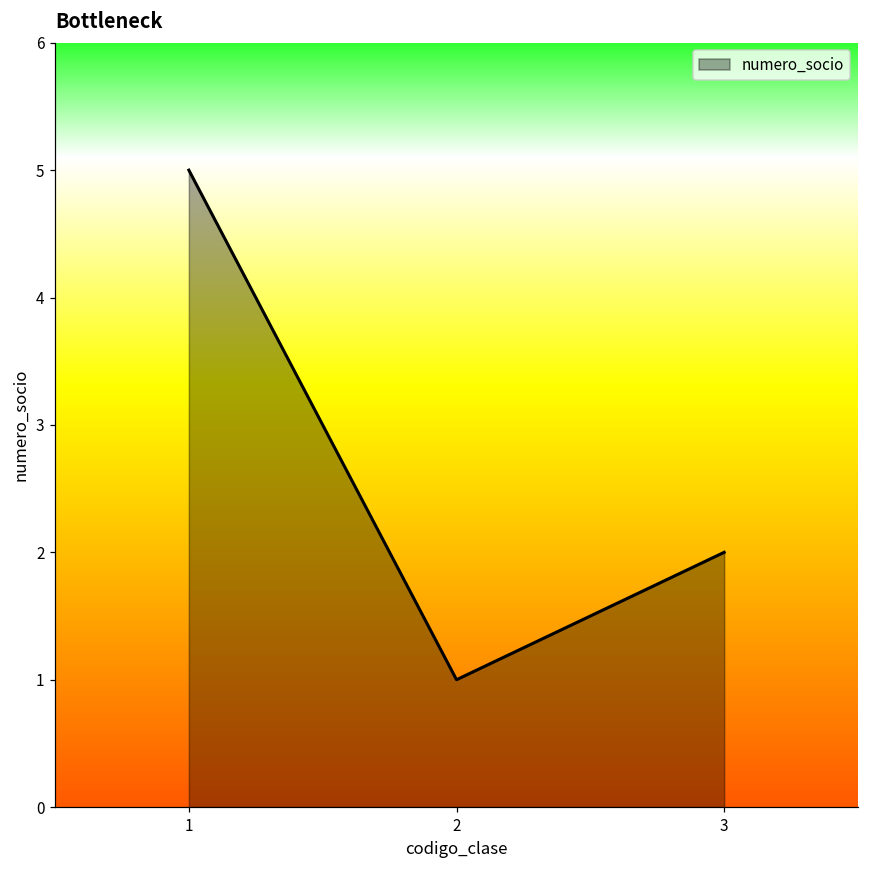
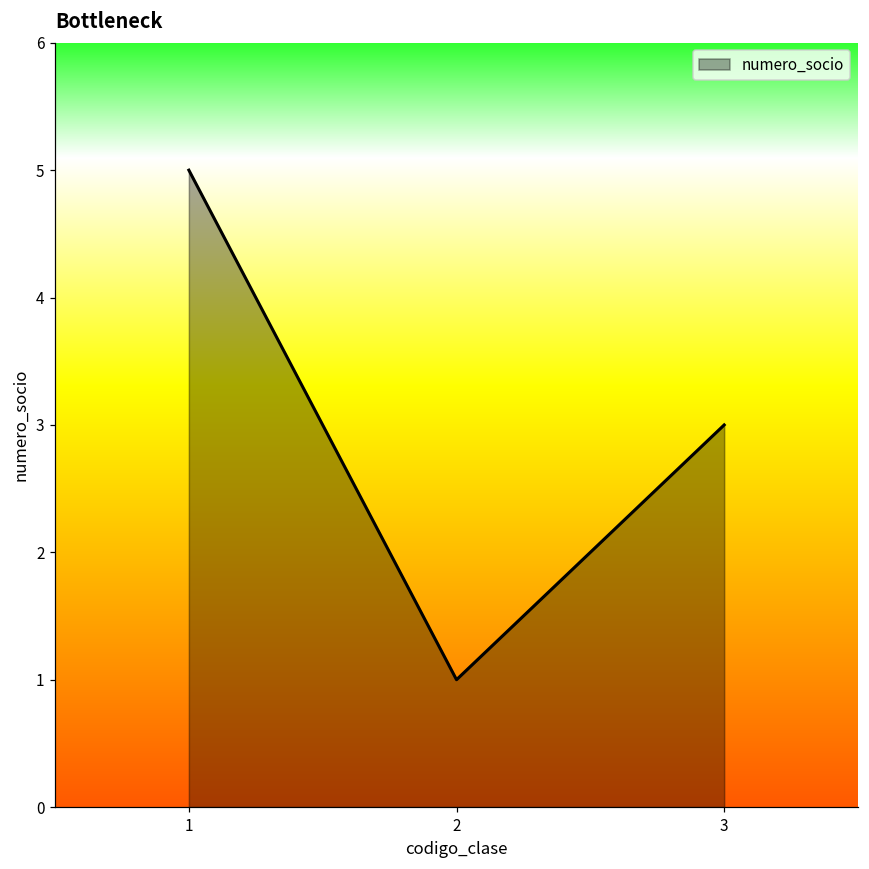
3: 2 -> 3
